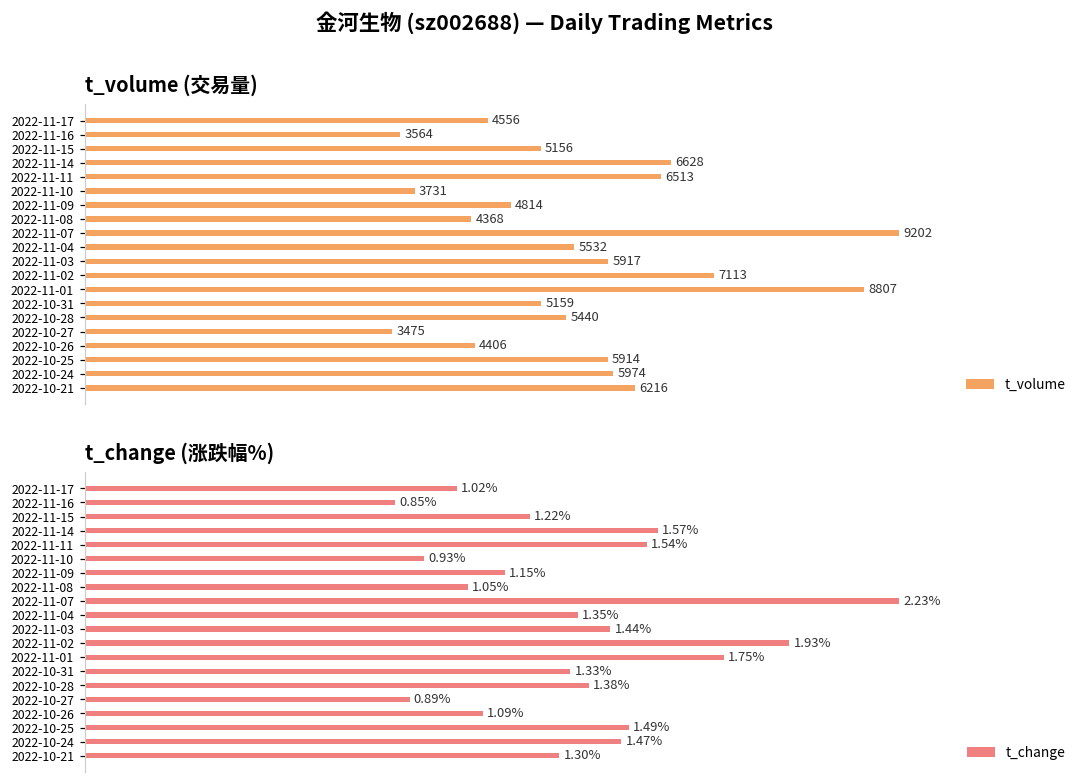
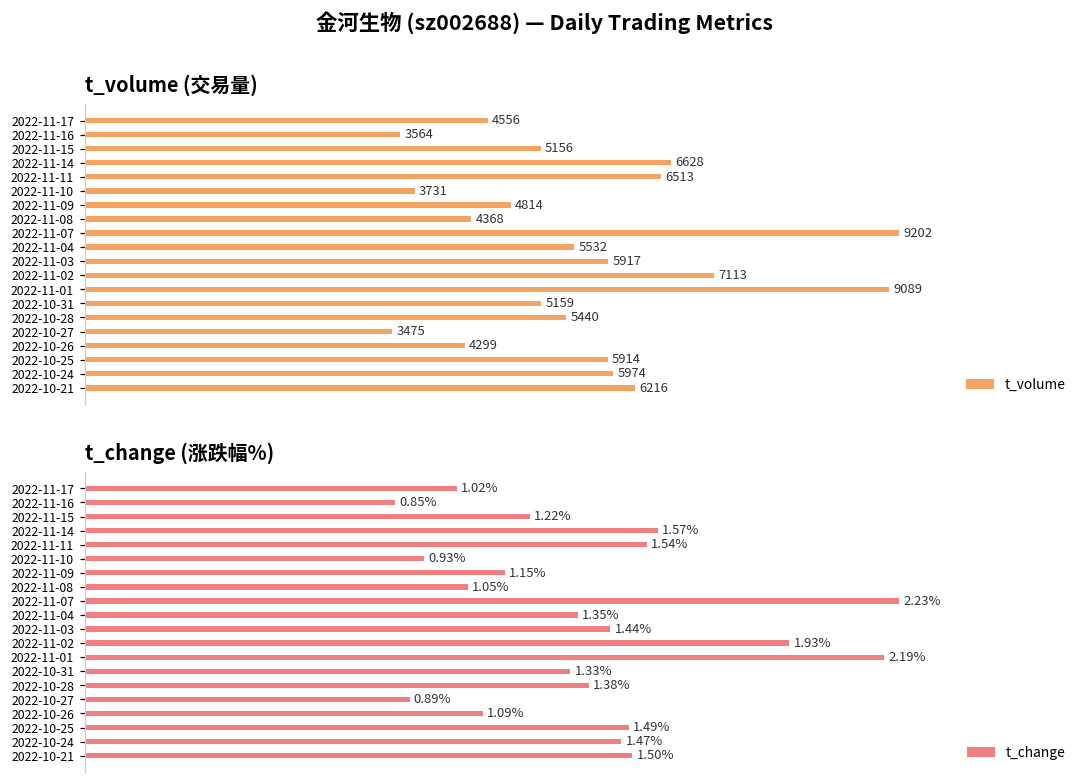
t_volume (交易量), 2022-11-01: 8807 -> 9089
t_volume (交易量), 2022-10-26: 4406 -> 4299
t_change (涨跌幅%), 2022-11-01: 1.75% -> 2.19%
t_change (涨跌幅%), 2022-10-21: 1.30% -> 1.50%
